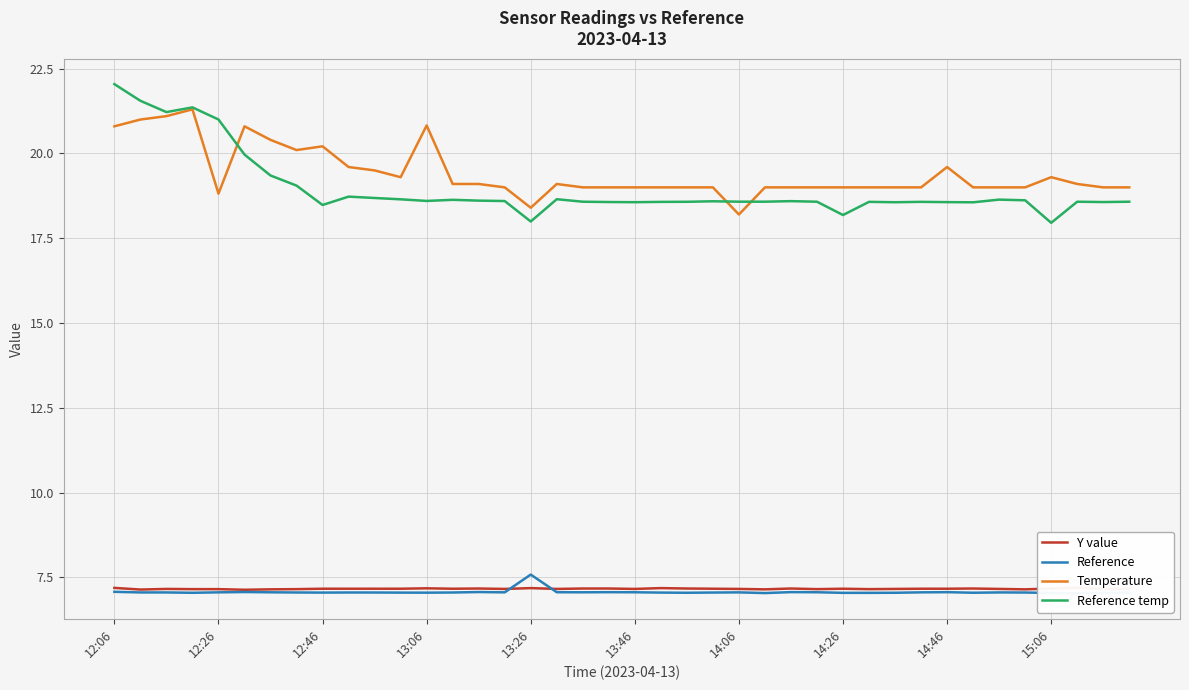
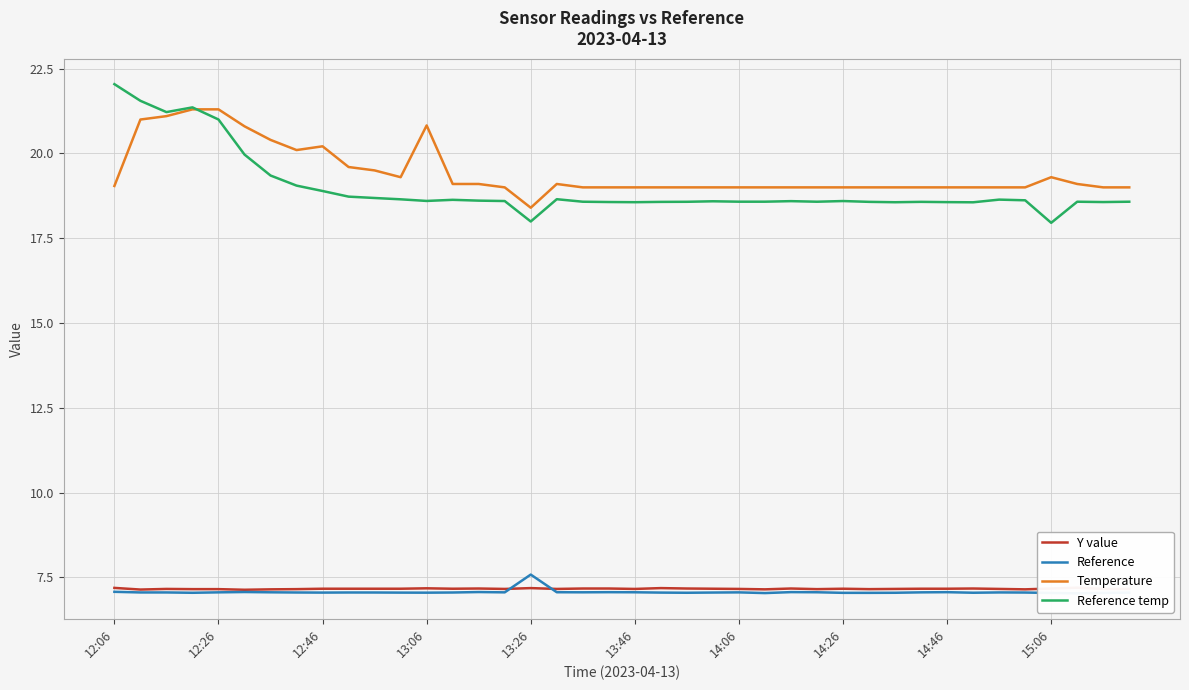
Temperature, 12:06: 20.8 -> 19.0
Temperature, 12:26: 18.8 -> 21.3
Reference temp, 12:46: 18.5 -> 18.9
Temperature, 14:06: 18.2 -> 19.0
Reference temp, 14:26: 18.2 -> 18.6
Temperature, 14:46: 19.6 -> 19.0
